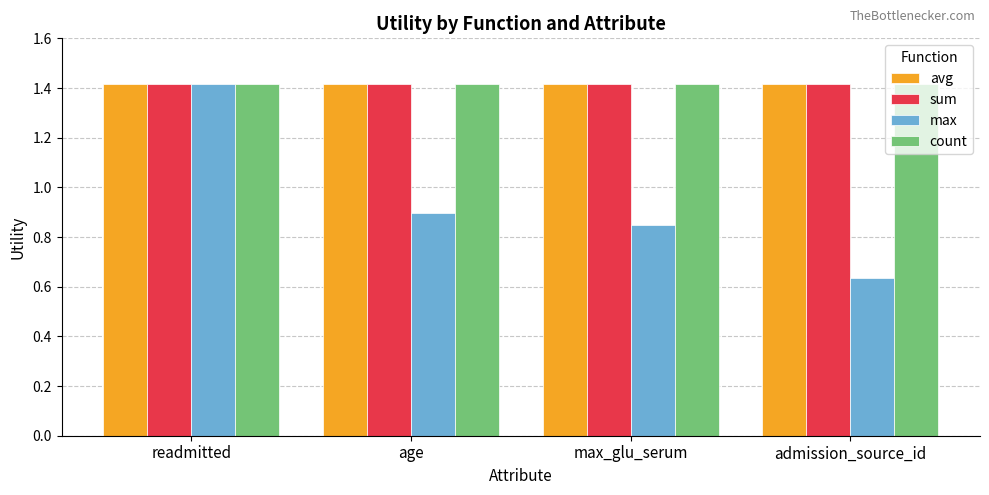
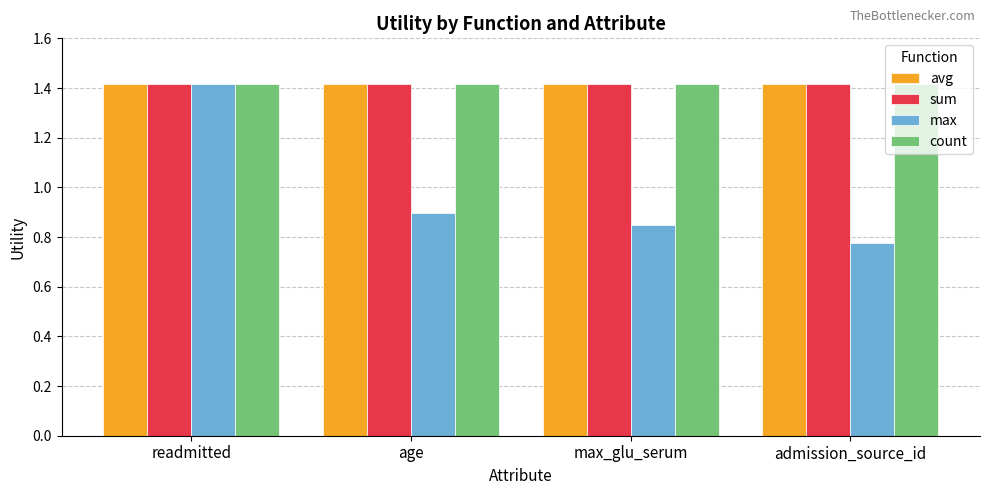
max, admission_source_id: 0.64 -> 0.78
